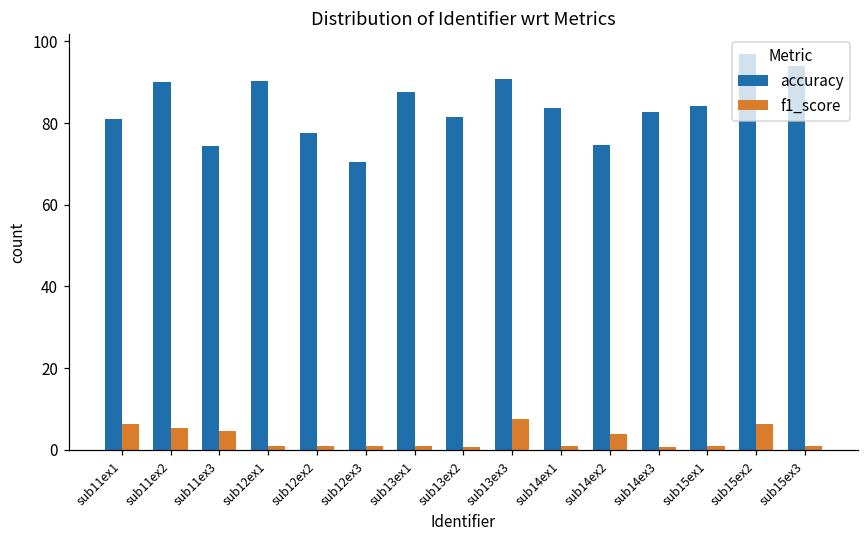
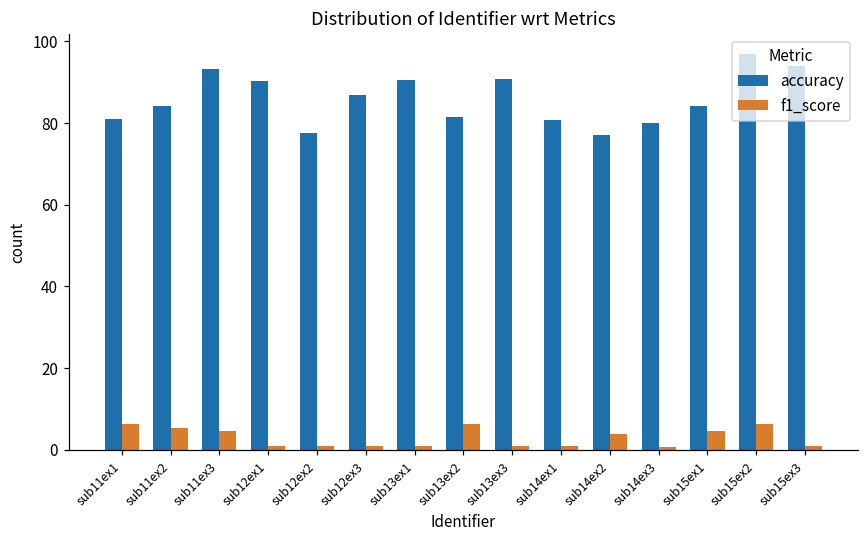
accuracy, sub11ex2: 90 -> 84
accuracy, sub11ex3: 74 -> 93
accuracy, sub12ex3: 70 -> 87
accuracy, sub13ex1: 88 -> 91
f1_score, sub13ex2: 1 -> 6
f1_score, sub13ex3: 8 -> 1
accuracy, sub14ex1: 84 -> 81
accuracy, sub14ex2: 75 -> 77
accuracy, sub14ex3: 83 -> 80
f1_score, sub15ex1: 1 -> 5
